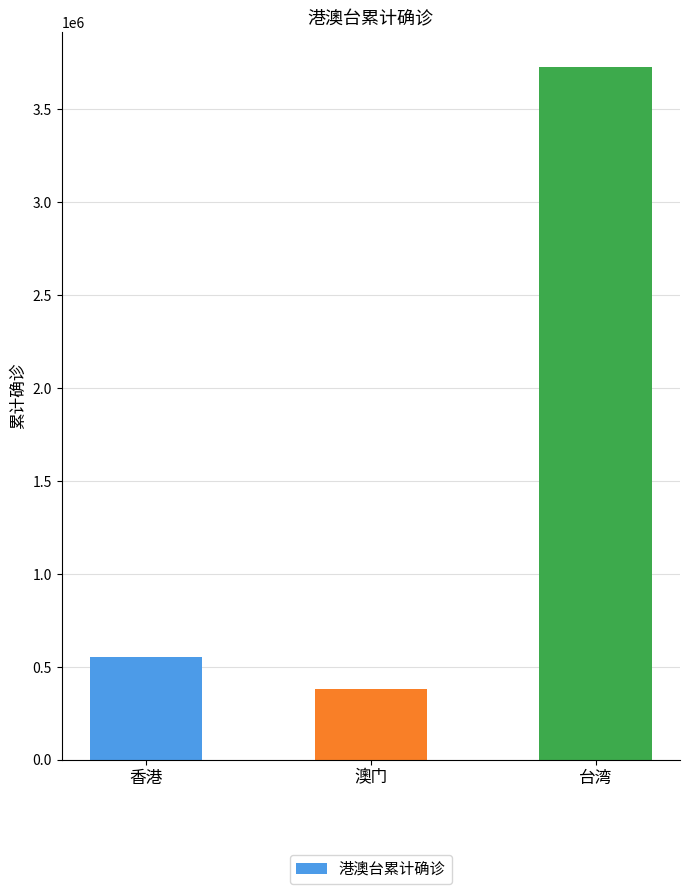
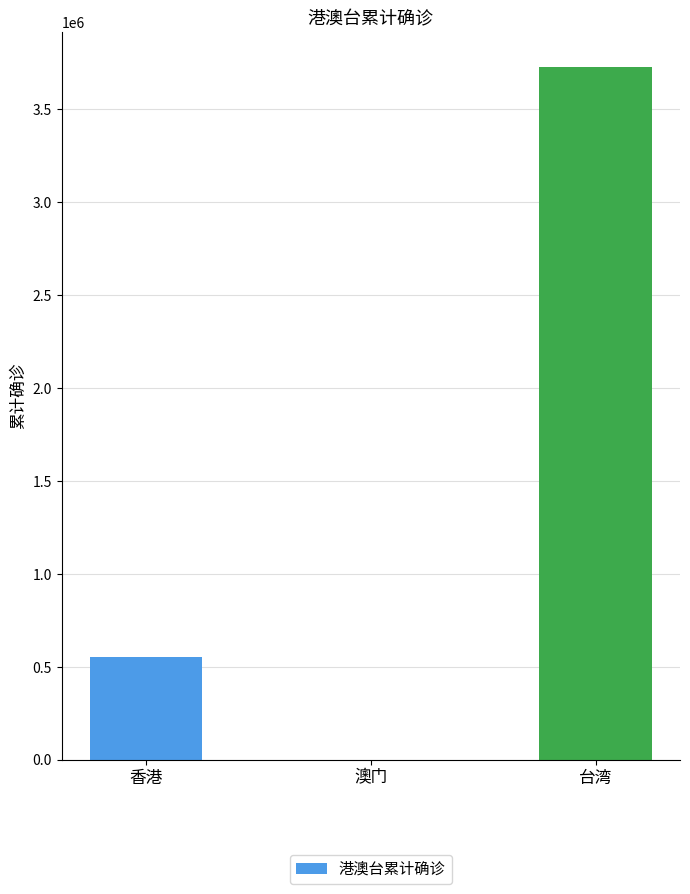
澳门: 380000 -> 0
